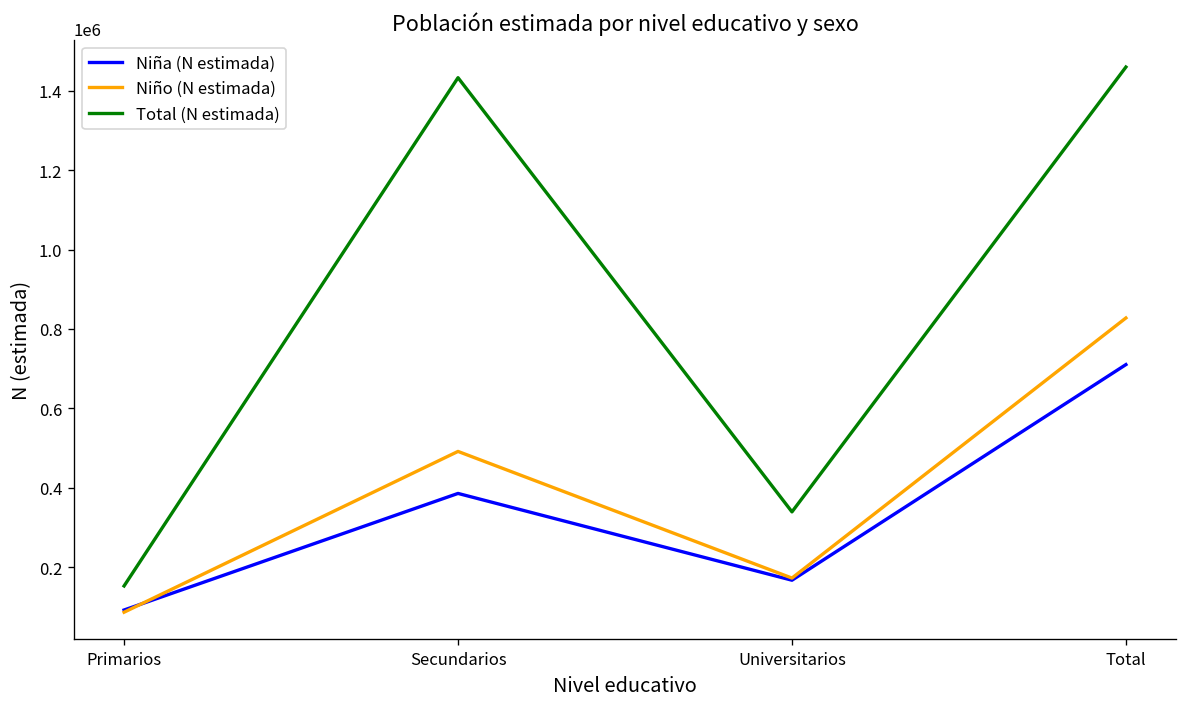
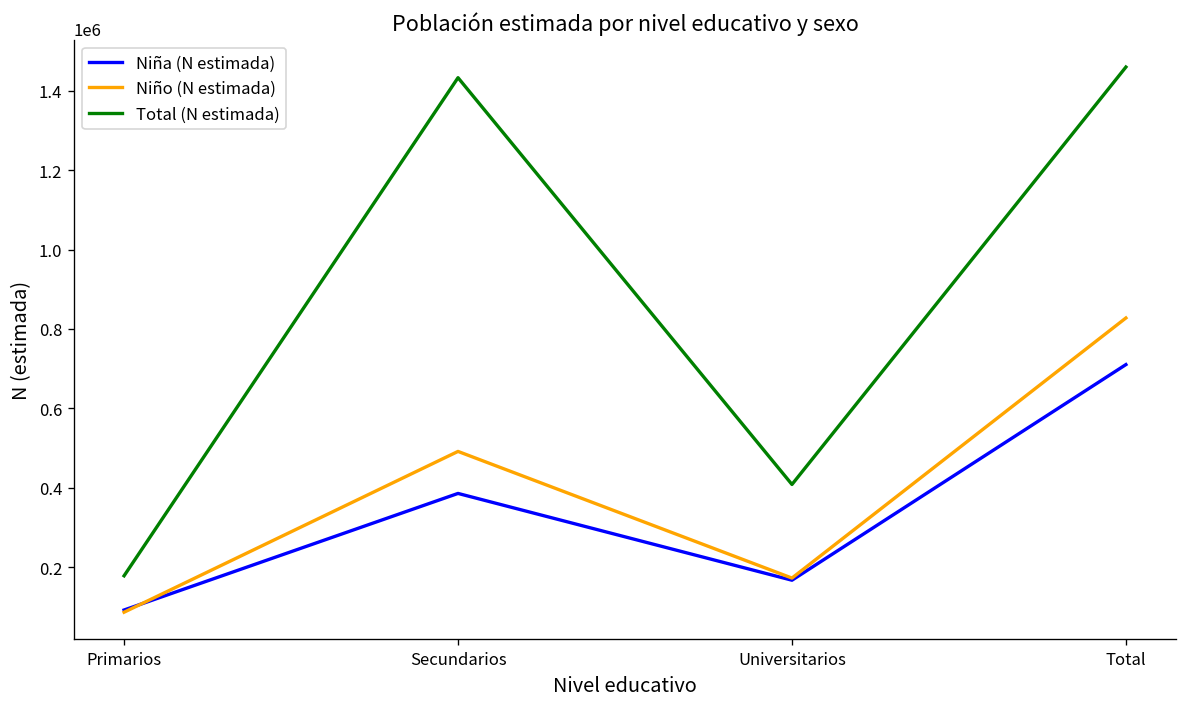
Total (N estimada), Primarios: 150000 -> 180000
Total (N estimada), Universitarios: 340000 -> 410000
